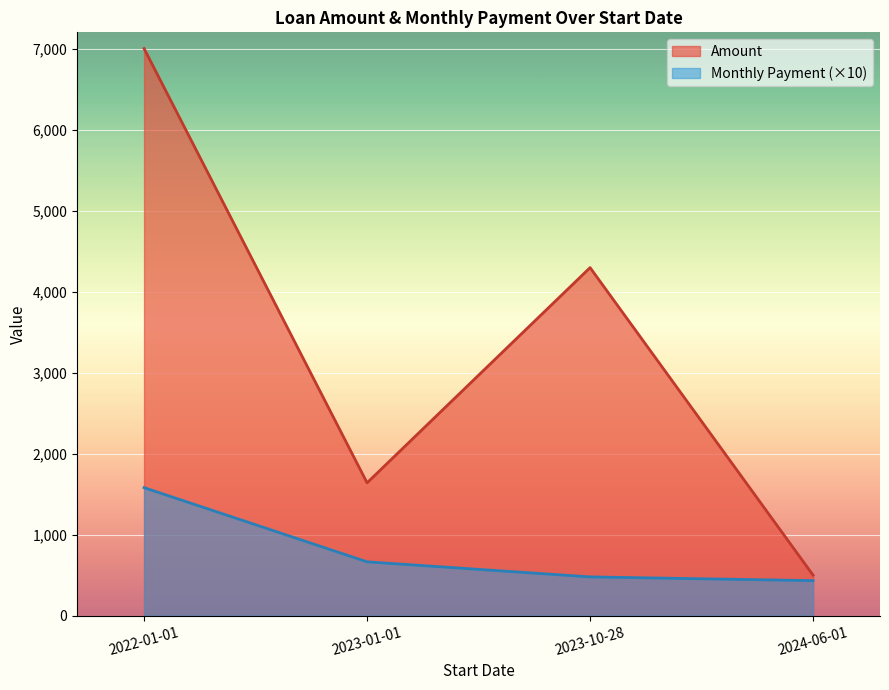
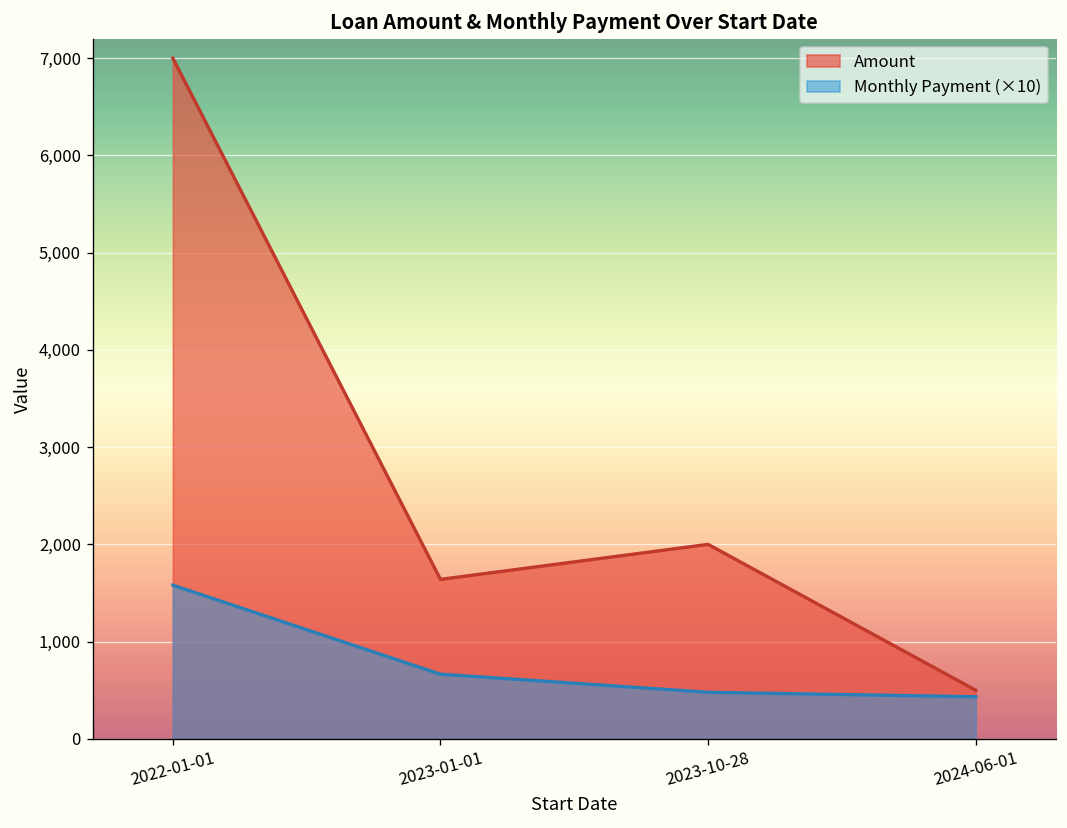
Amount, 2023-10-28: 4,300 -> 2,000
